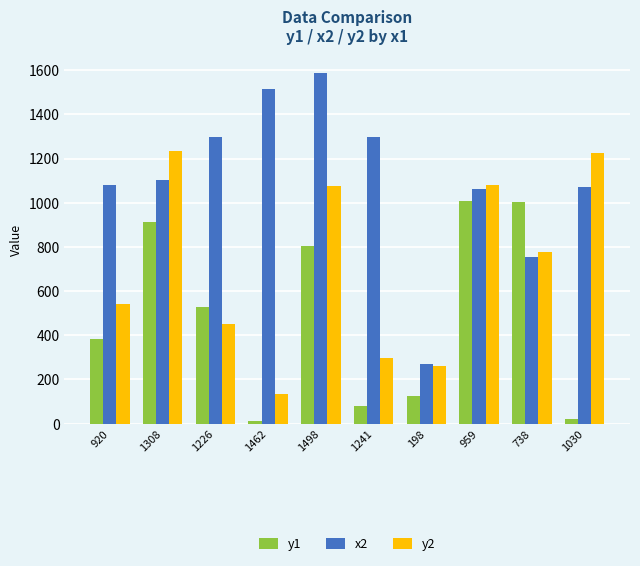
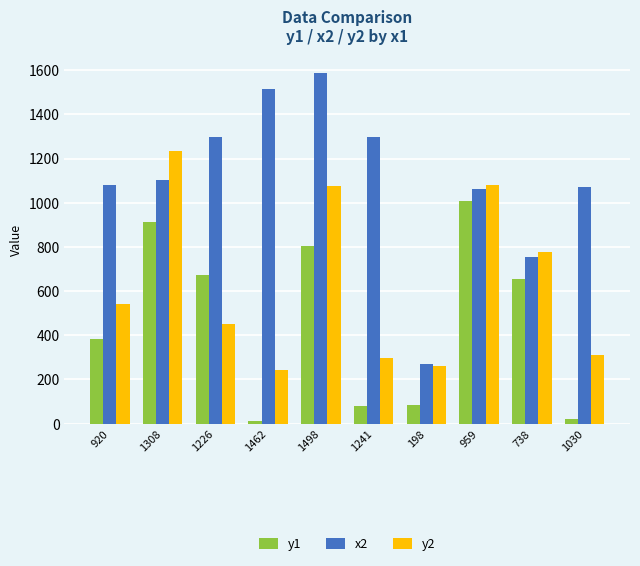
y1, 1226: 530 -> 670
y2, 1462: 140 -> 240
y1, 198: 130 -> 80
y1, 738: 1000 -> 660
y2, 1030: 1230 -> 310
